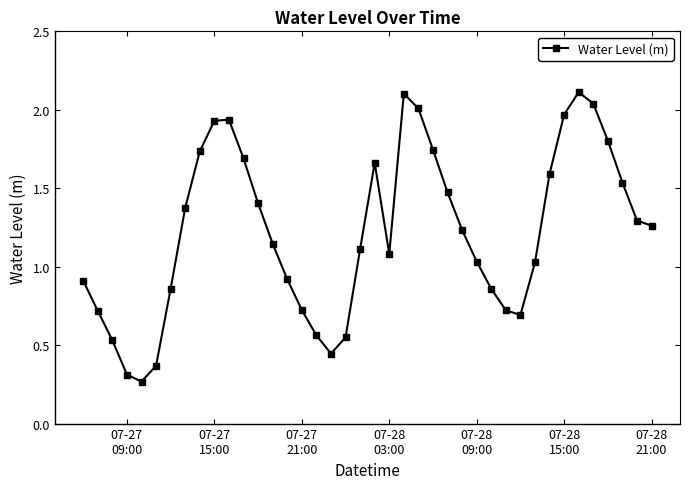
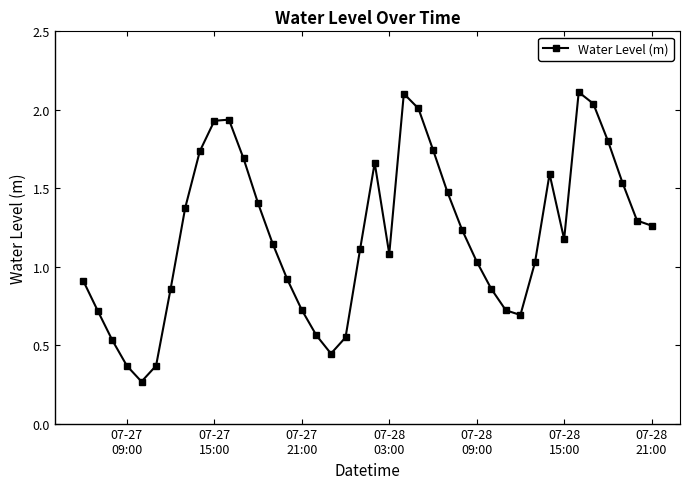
07-27 09:00: 0.31 -> 0.37
07-28 15:00: 1.97 -> 1.18
